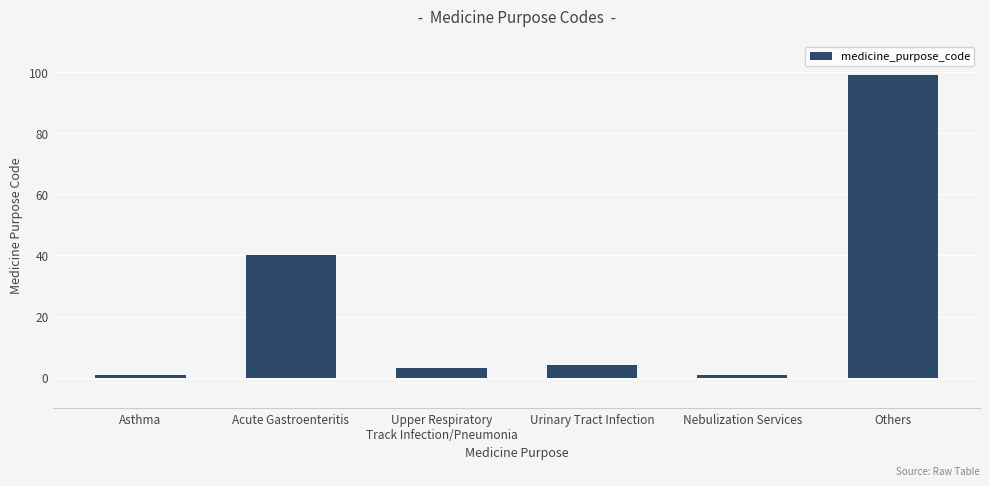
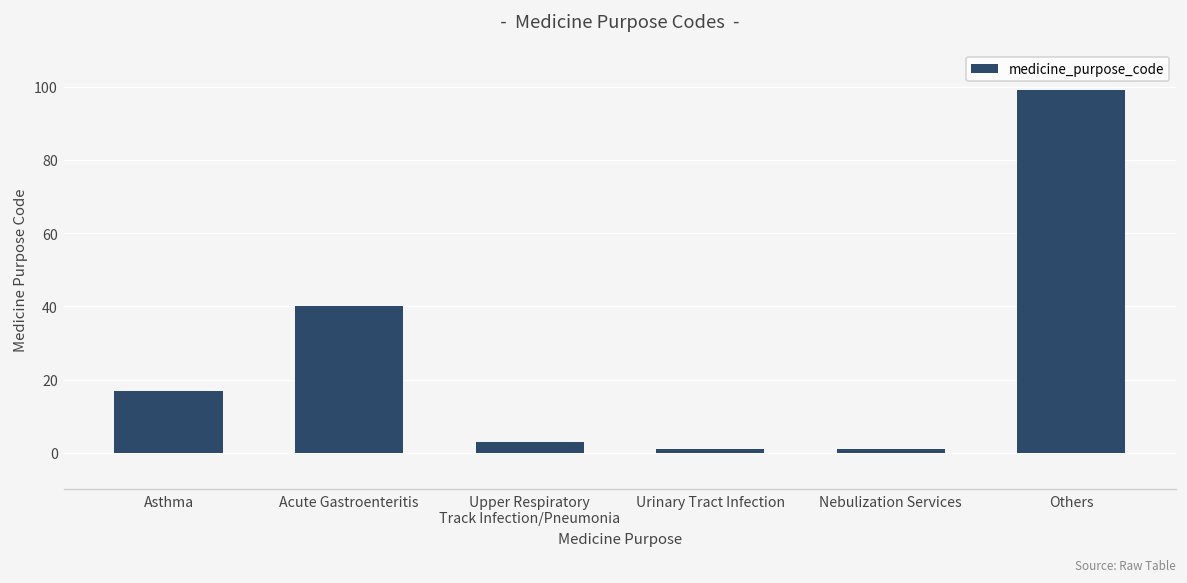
Asthma: 1 -> 17
Urinary Tract Infection: 4 -> 1
